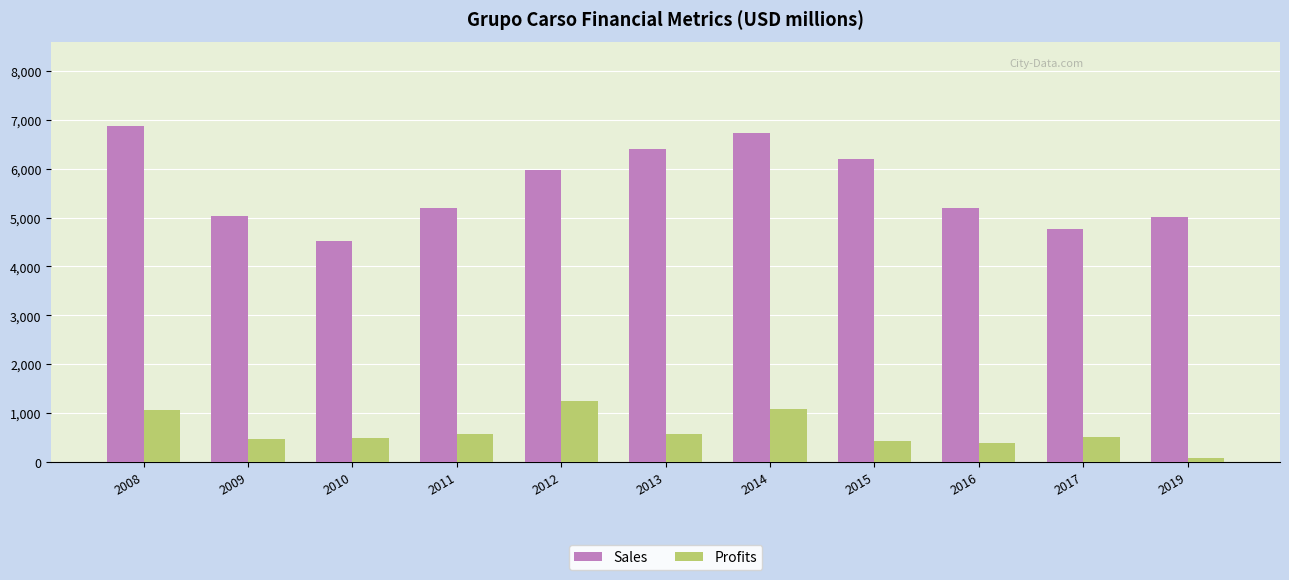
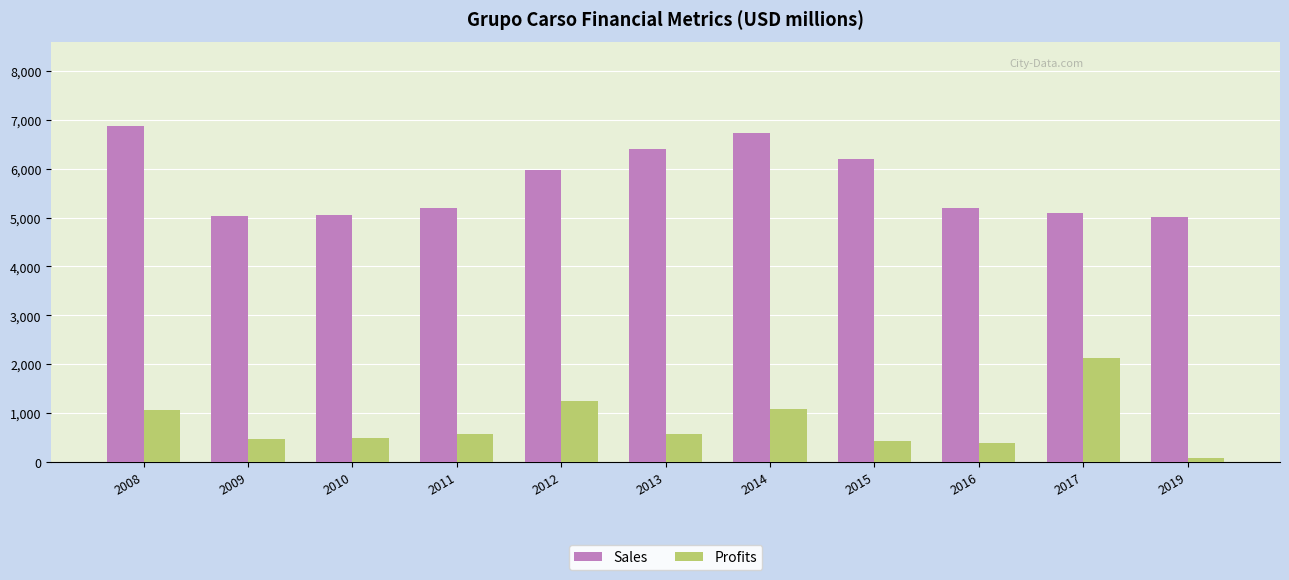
Sales, 2010: 4,500 -> 5,100
Sales, 2017: 4,800 -> 5,100
Profits, 2017: 500 -> 2,100
